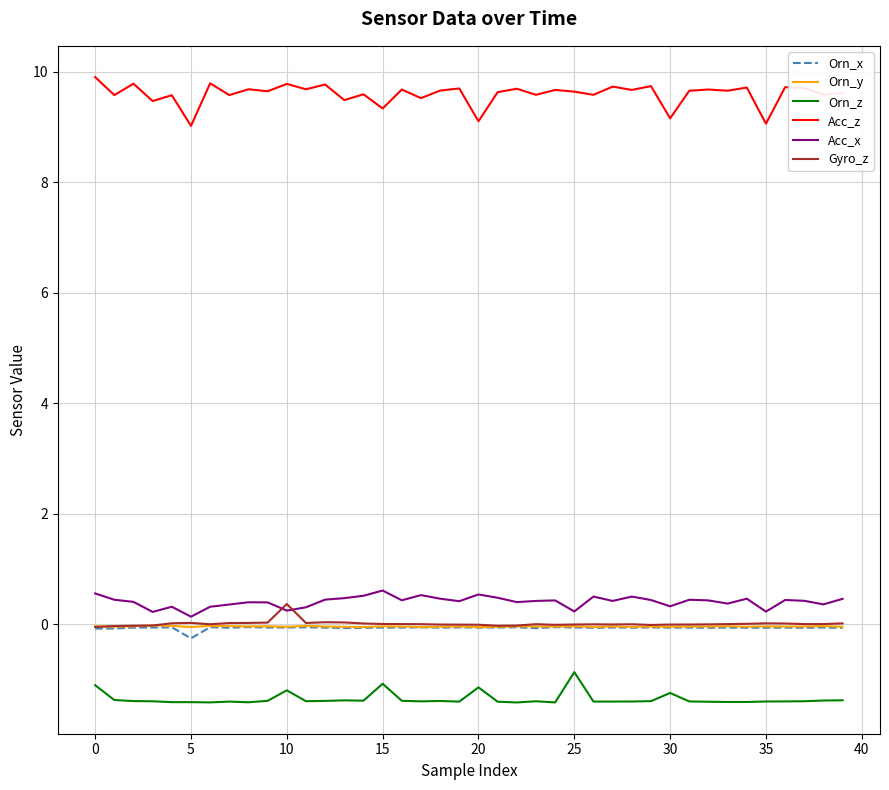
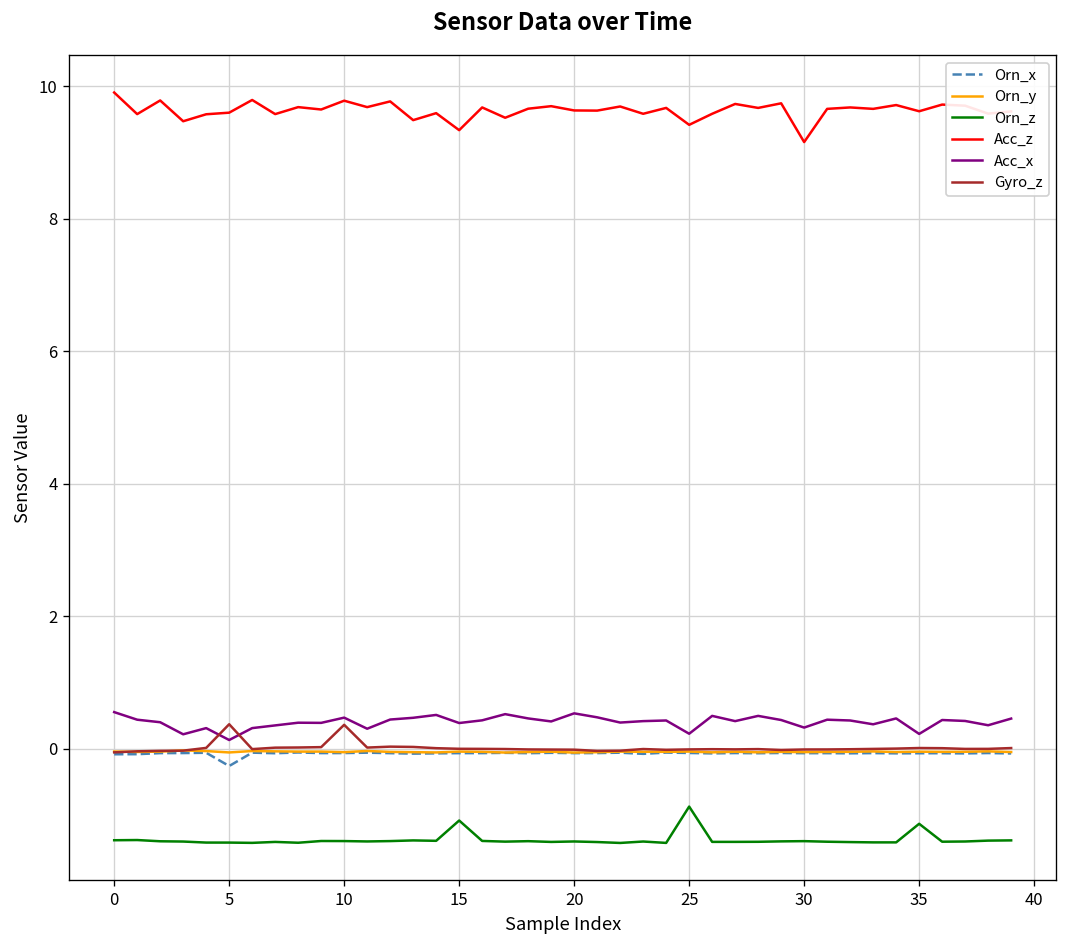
Orn_z, 0: -1.1 -> -1.4
Acc_z, 5: 9.0 -> 9.6
Gyro_z, 5: 0.0 -> 0.4
Orn_z, 10: -1.2 -> -1.4
Acc_x, 10: 0.2 -> 0.5
Acc_x, 15: 0.6 -> 0.4
Orn_z, 20: -1.1 -> -1.4
Acc_z, 20: 9.1 -> 9.6
Acc_z, 25: 9.6 -> 9.4
Orn_z, 30: -1.2 -> -1.4
Orn_z, 35: -1.4 -> -1.1
Acc_z, 35: 9.1 -> 9.6
